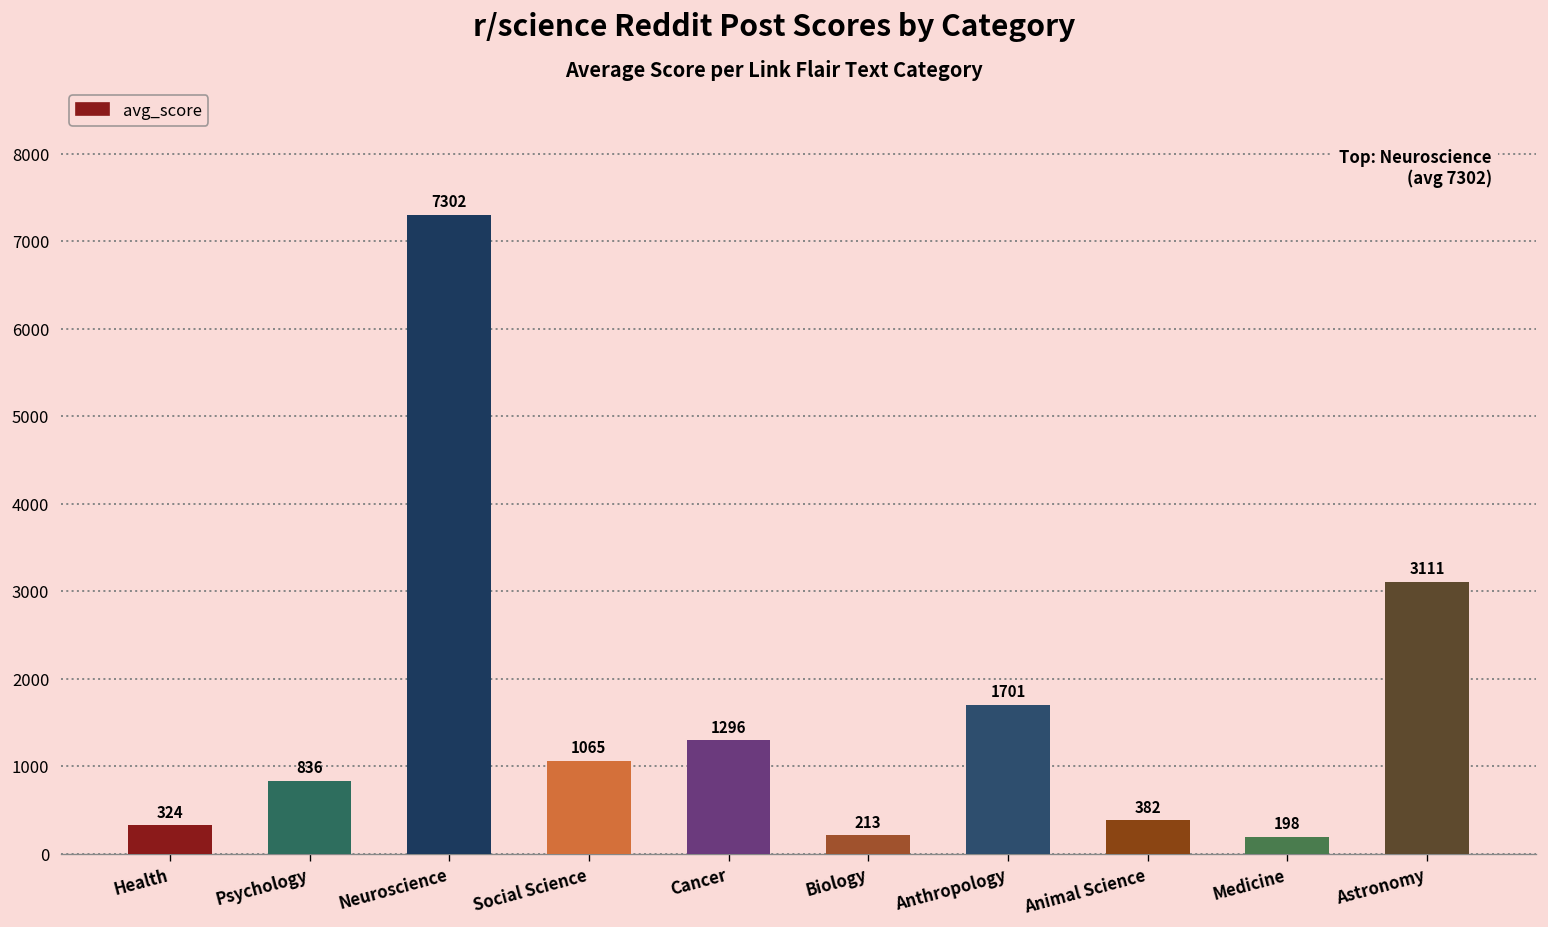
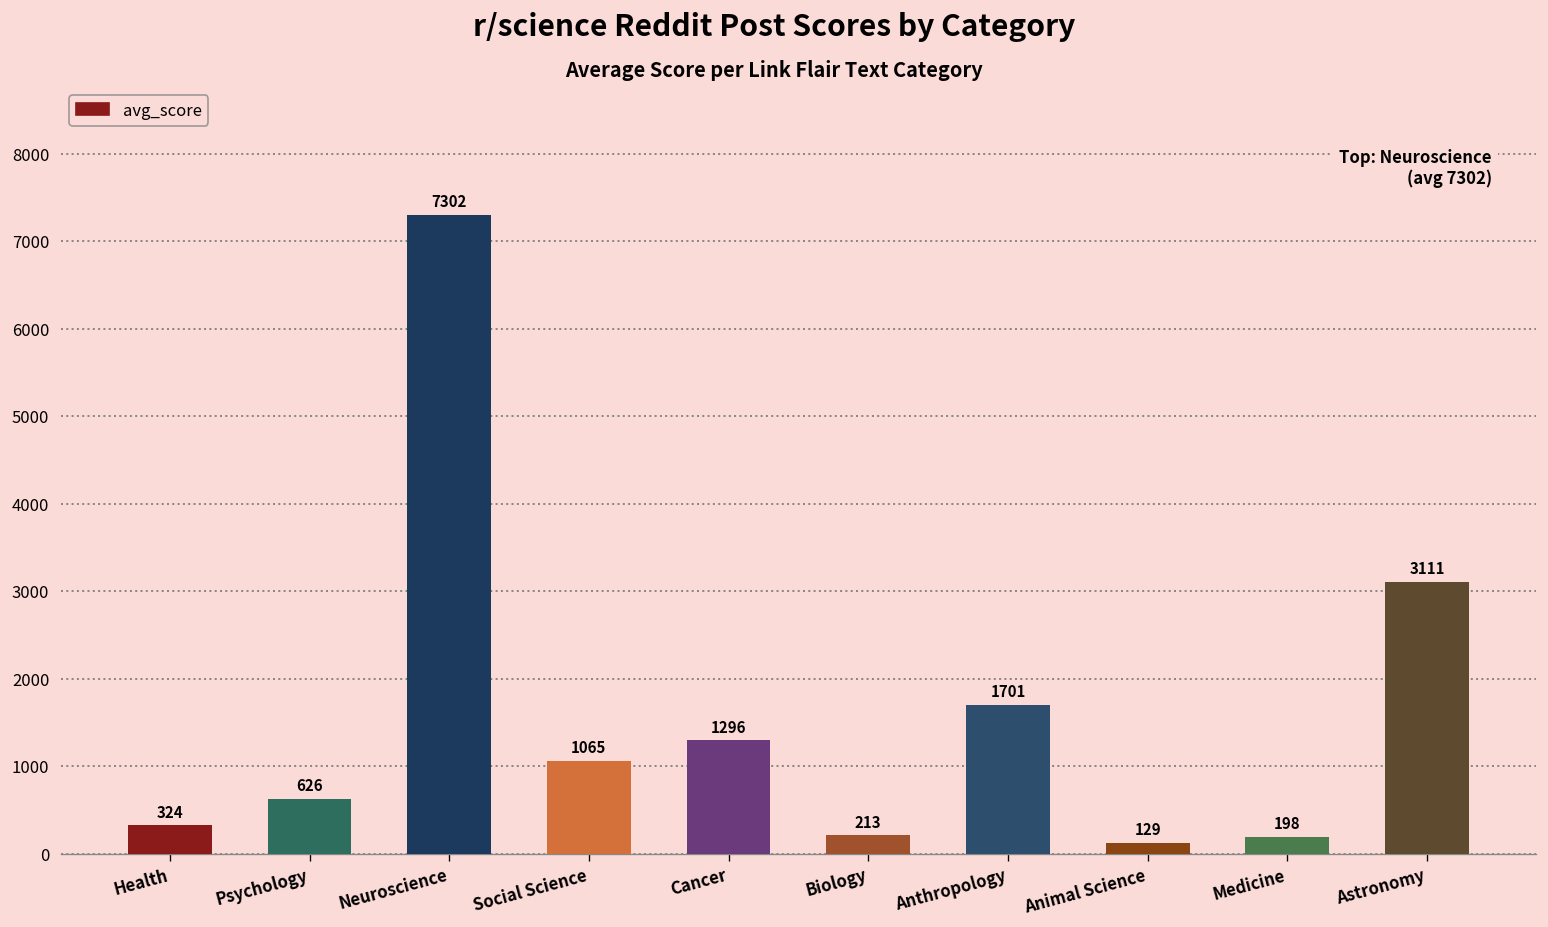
Psychology: 836 -> 626
Animal Science: 382 -> 129
